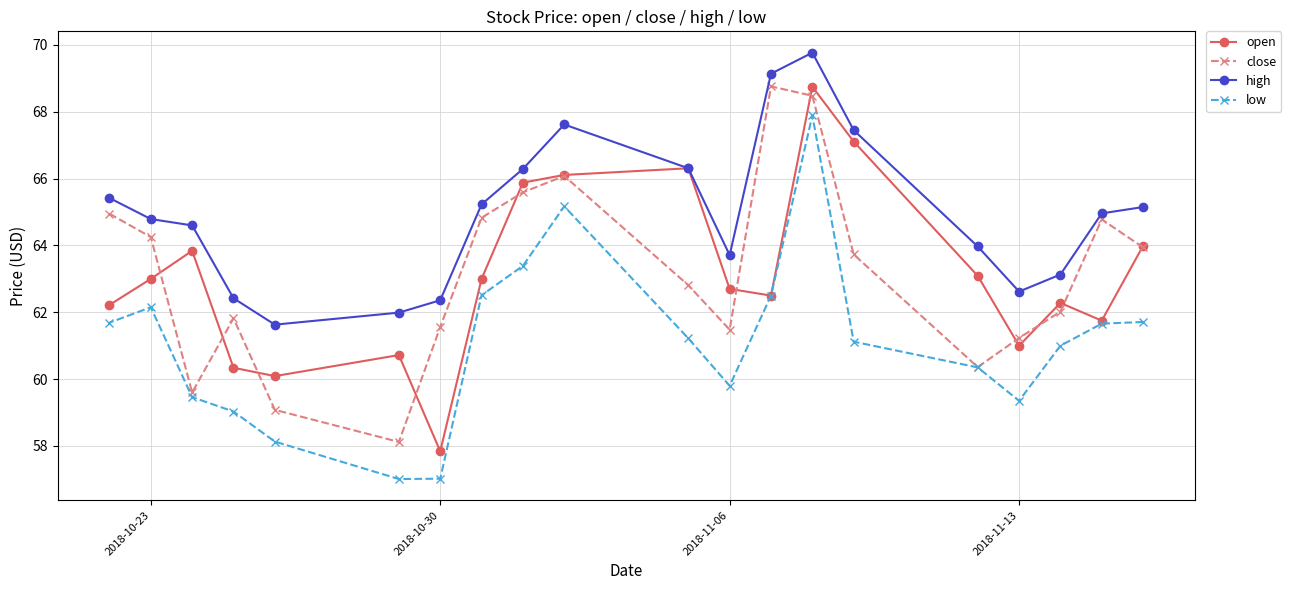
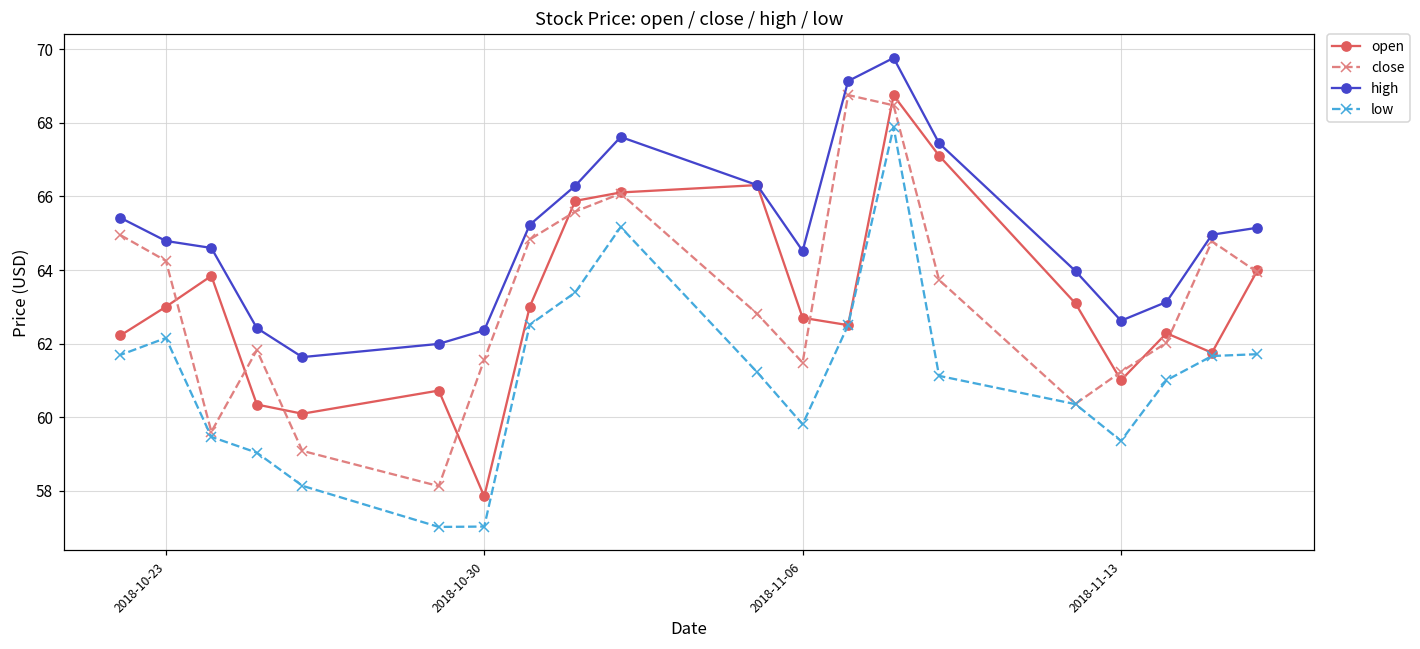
high, 2018-11-06: 63.7 -> 64.5
